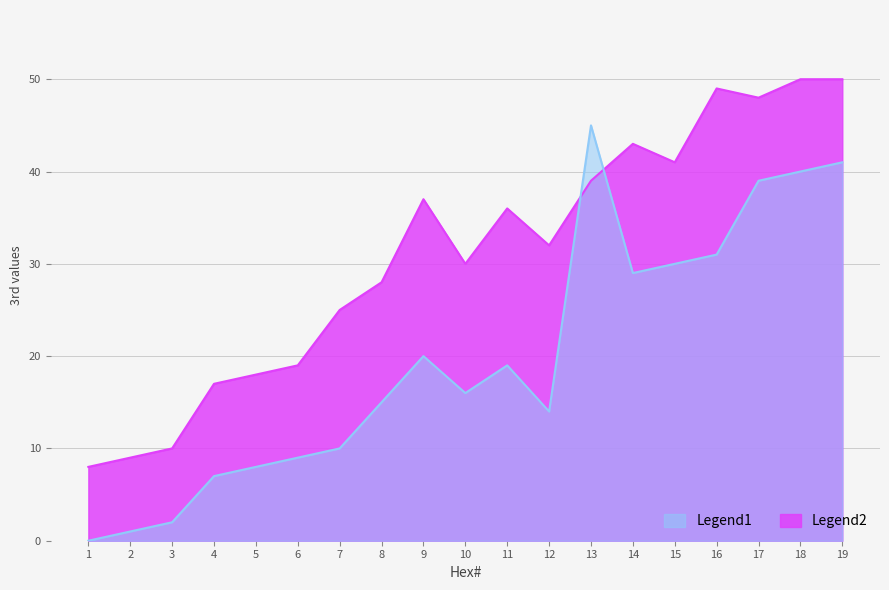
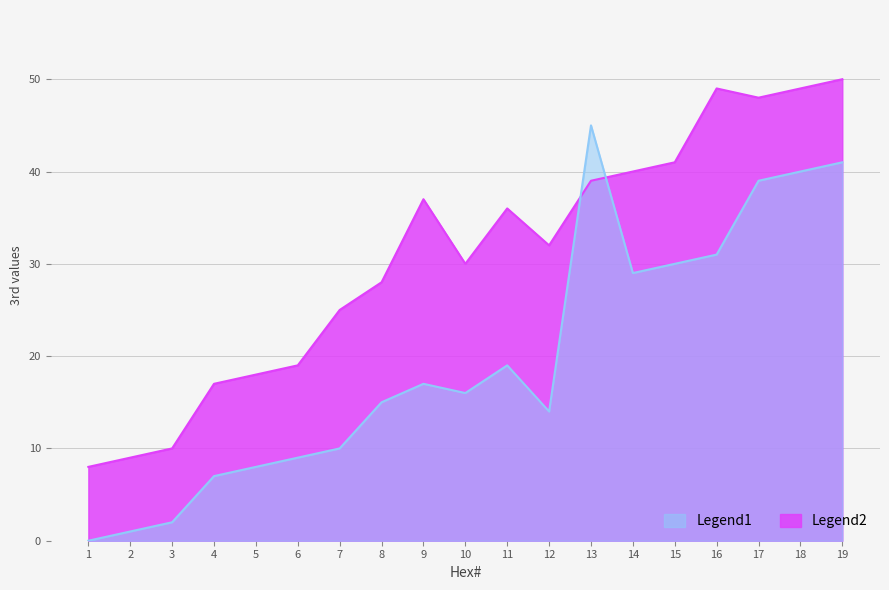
Legend1, 9: 20 -> 17
Legend2, 14: 43 -> 40
Legend2, 18: 50 -> 49
